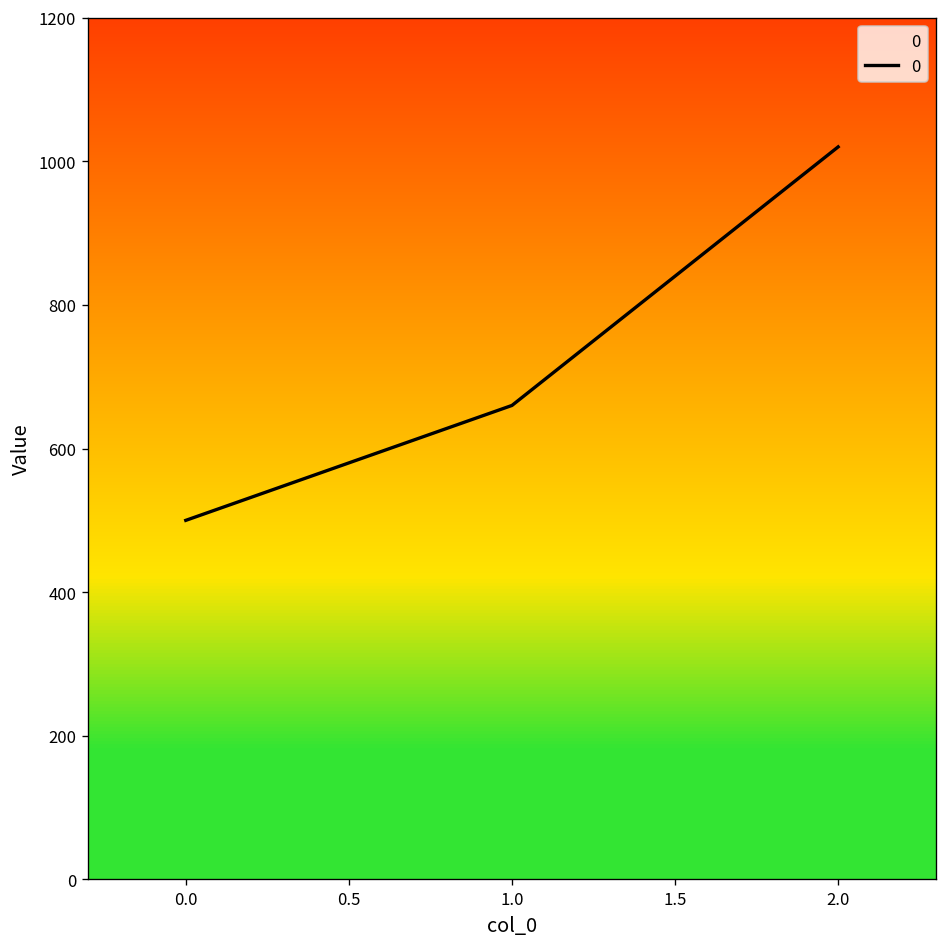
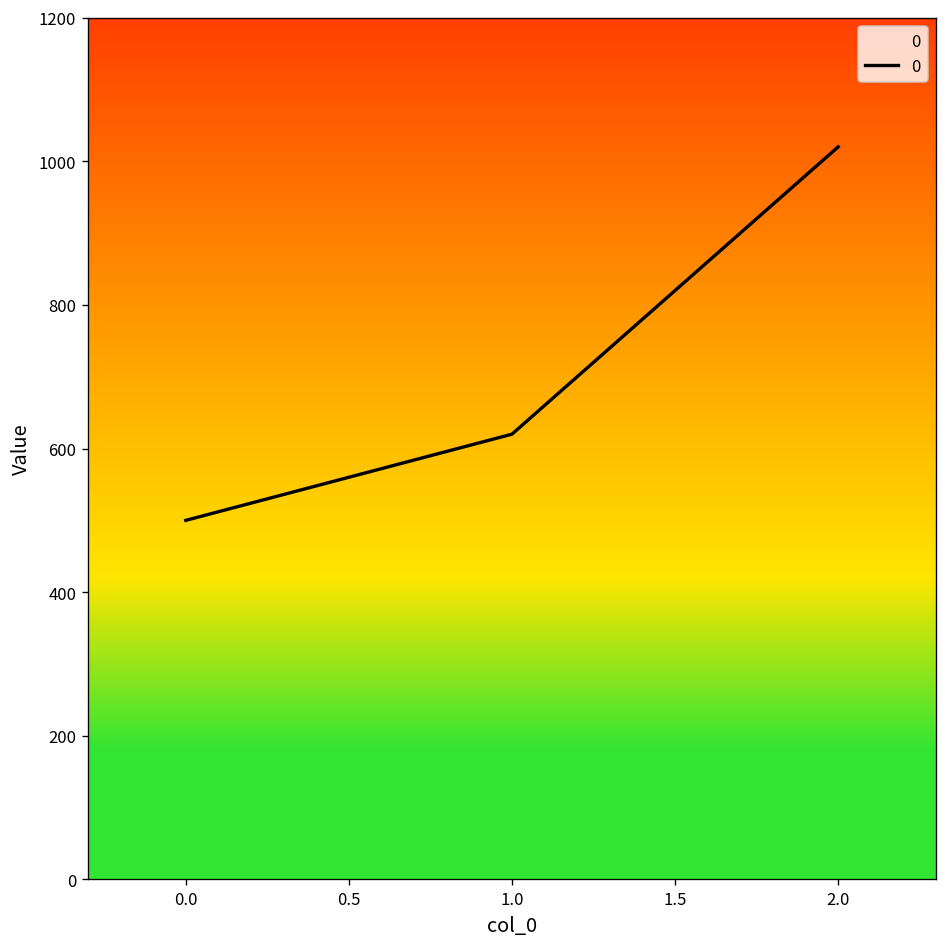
1.0: 660 -> 620
